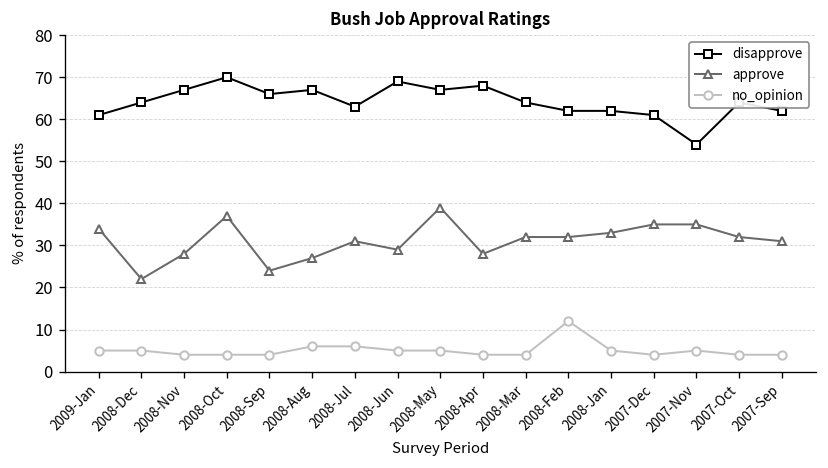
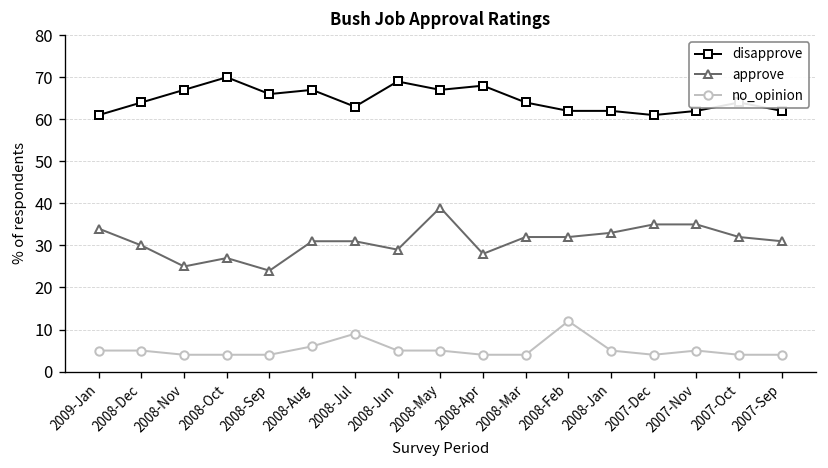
approve, 2008-Dec: 22 -> 30
approve, 2008-Nov: 28 -> 25
approve, 2008-Oct: 37 -> 27
approve, 2008-Aug: 27 -> 31
no_opinion, 2008-Jul: 6 -> 9
disapprove, 2007-Nov: 54 -> 62
